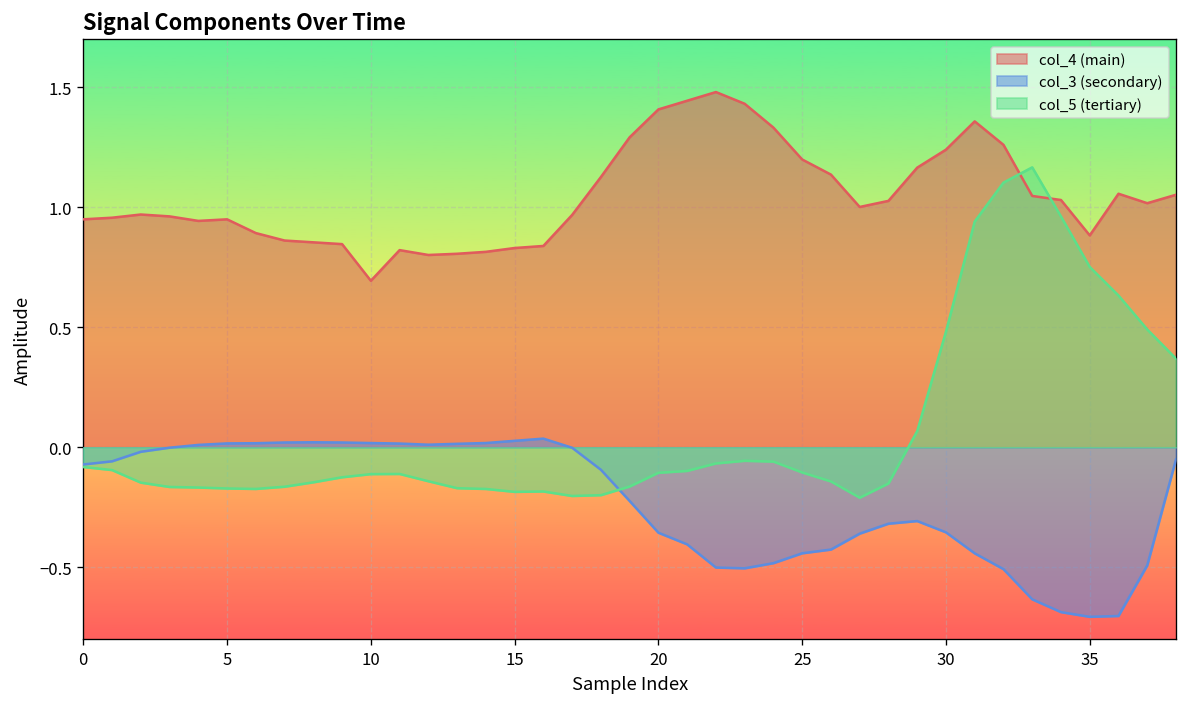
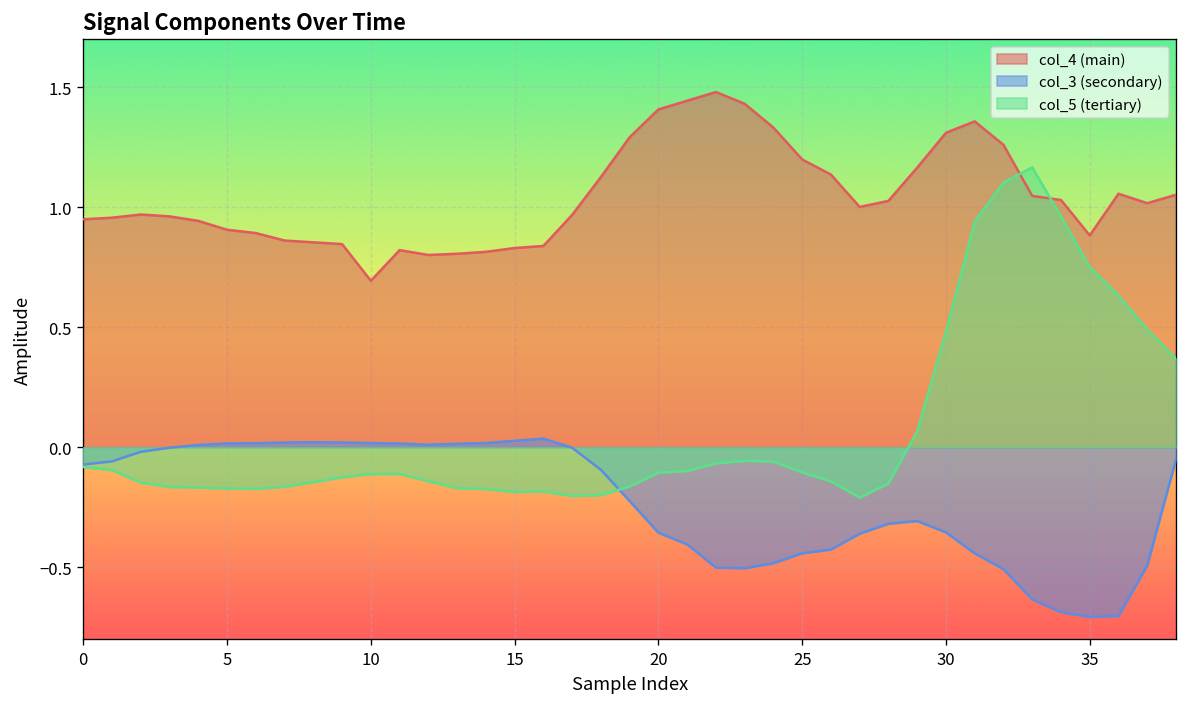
col_4 (main), 5: 0.95 -> 0.91
col_4 (main), 30: 1.24 -> 1.31
